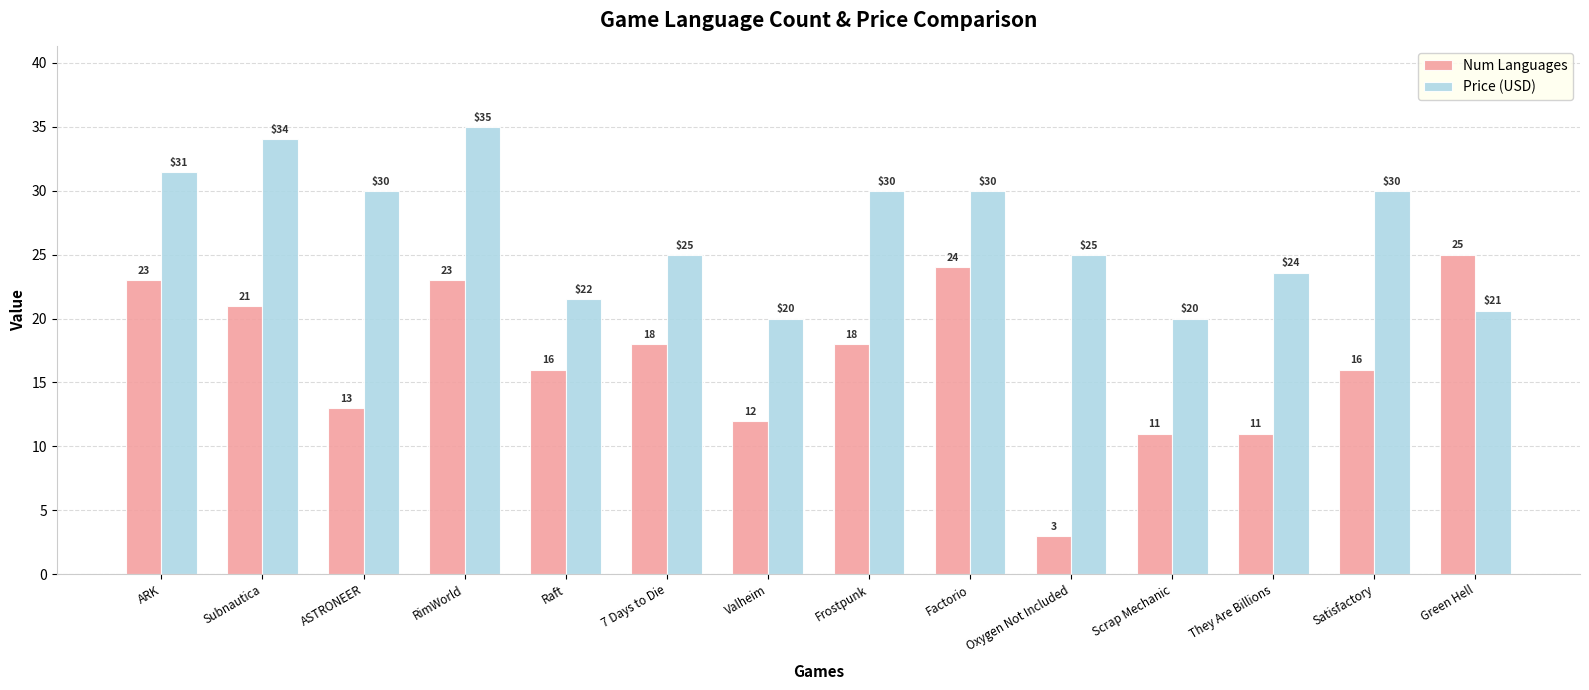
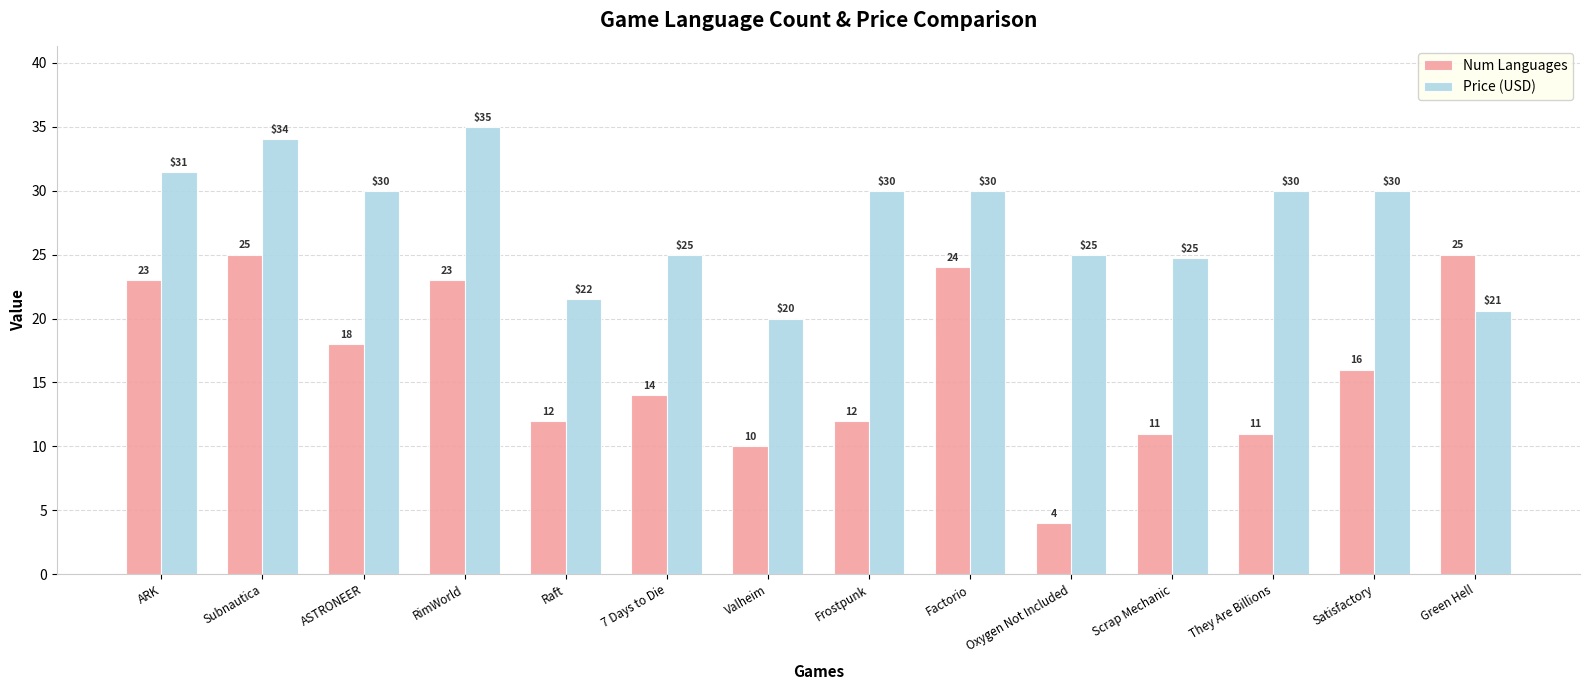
Num Languages, Subnautica: 21 -> 25
Num Languages, ASTRONEER: 13 -> 18
Num Languages, Raft: 16 -> 12
Num Languages, 7 Days to Die: 18 -> 14
Num Languages, Valheim: 12 -> 10
Num Languages, Frostpunk: 18 -> 12
Num Languages, Oxygen Not Included: 3 -> 4
Price (USD), Scrap Mechanic: $20 -> $25
Price (USD), They Are Billions: $24 -> $30
